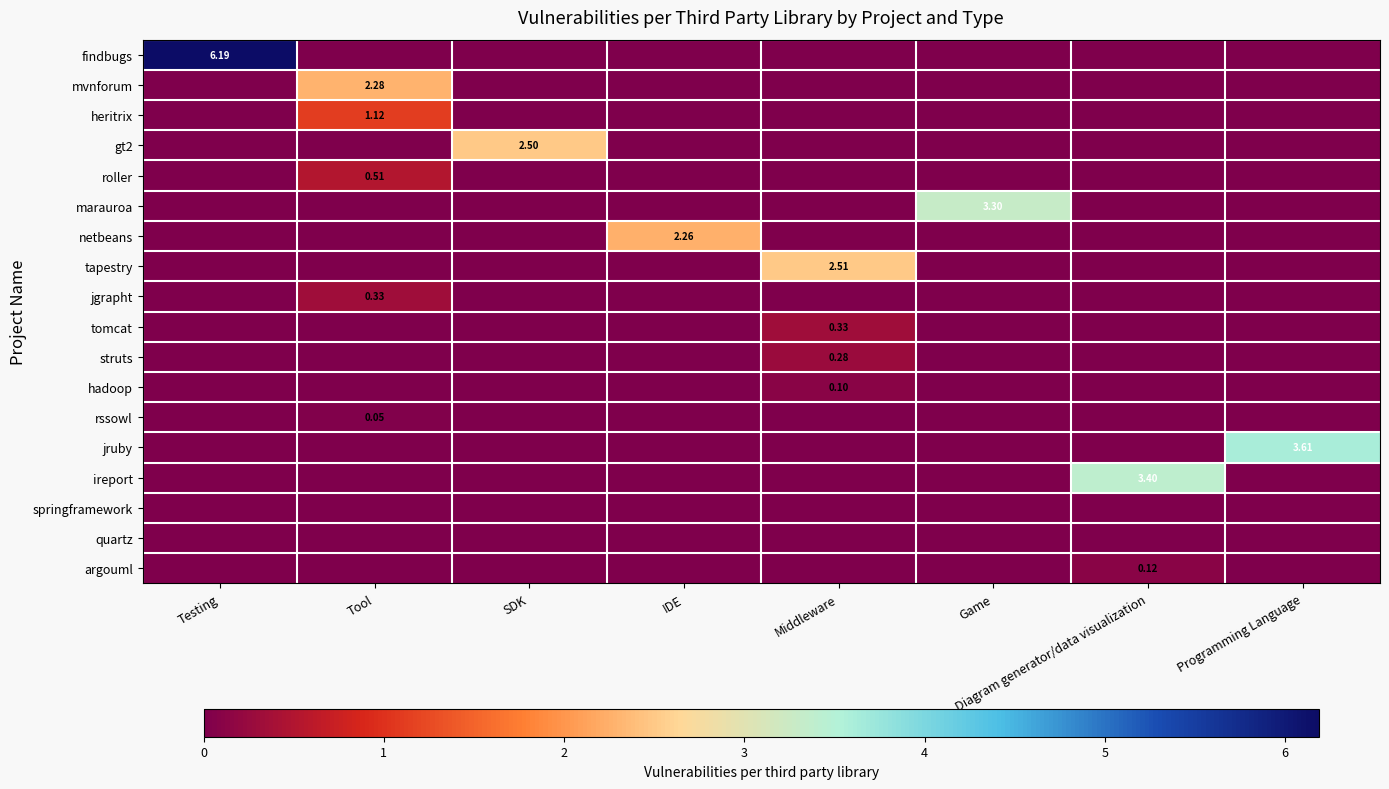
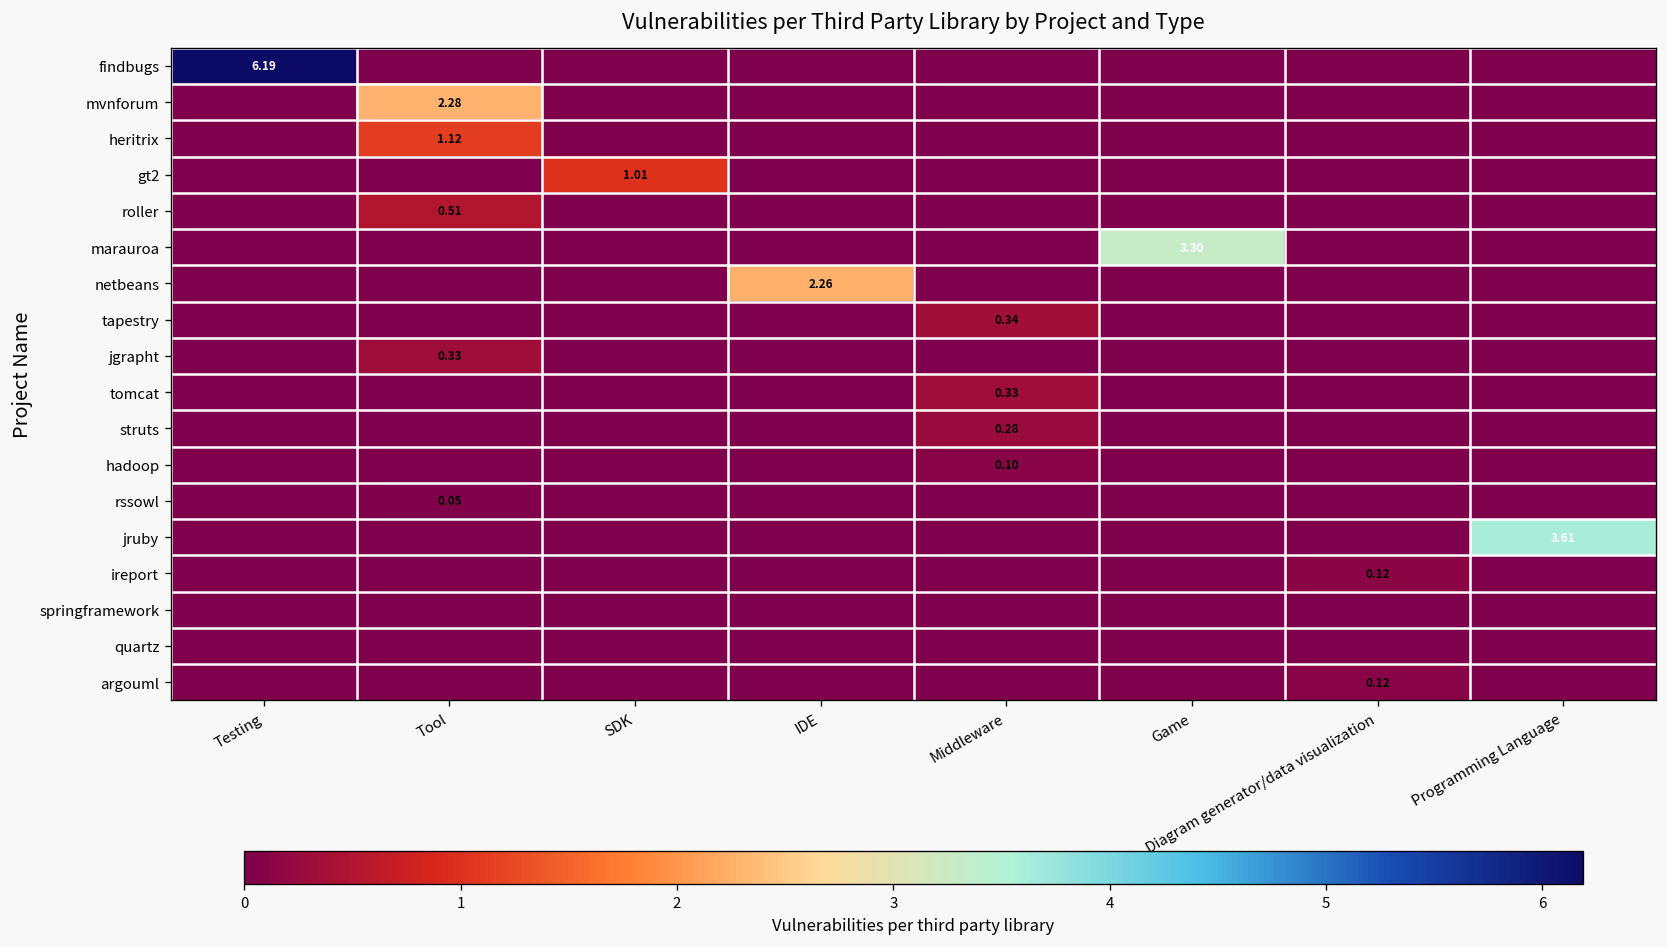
gt2, SDK: 2.50 -> 1.01
tapestry, Middleware: 2.51 -> 0.34
ireport, Diagram generator/data visualization: 3.40 -> 0.12
